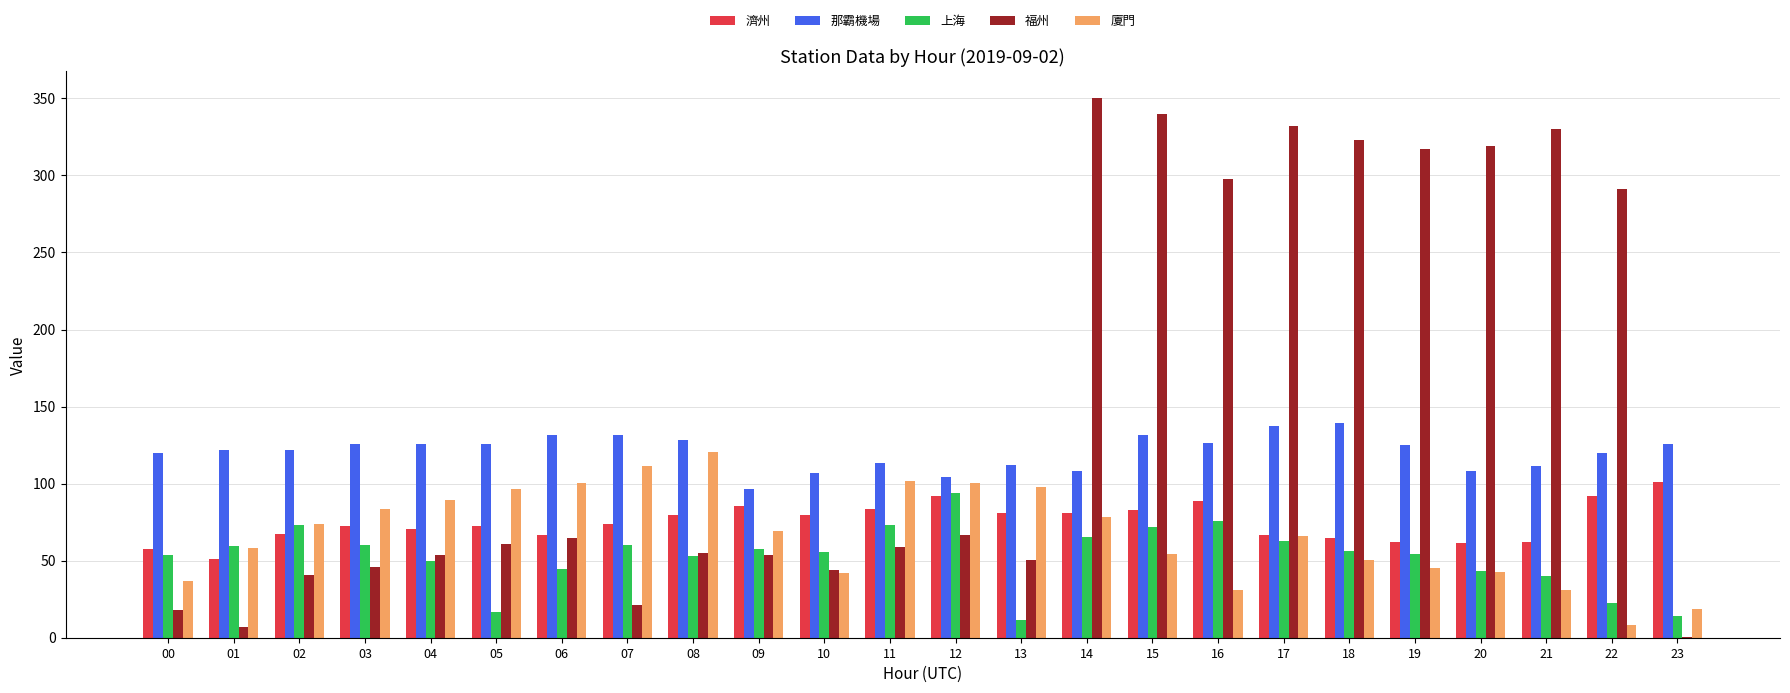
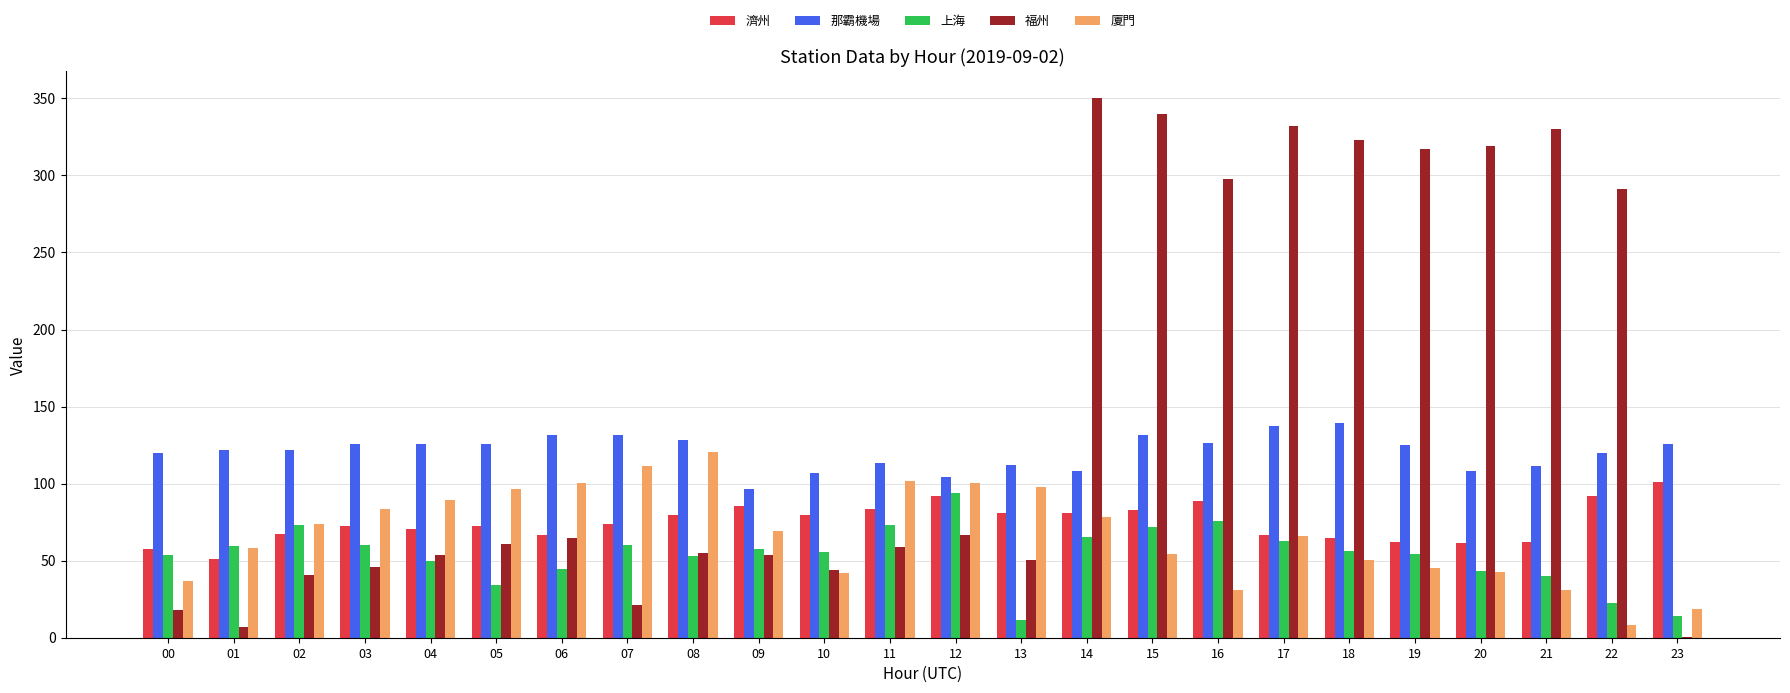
上海, 05: 17 -> 35
